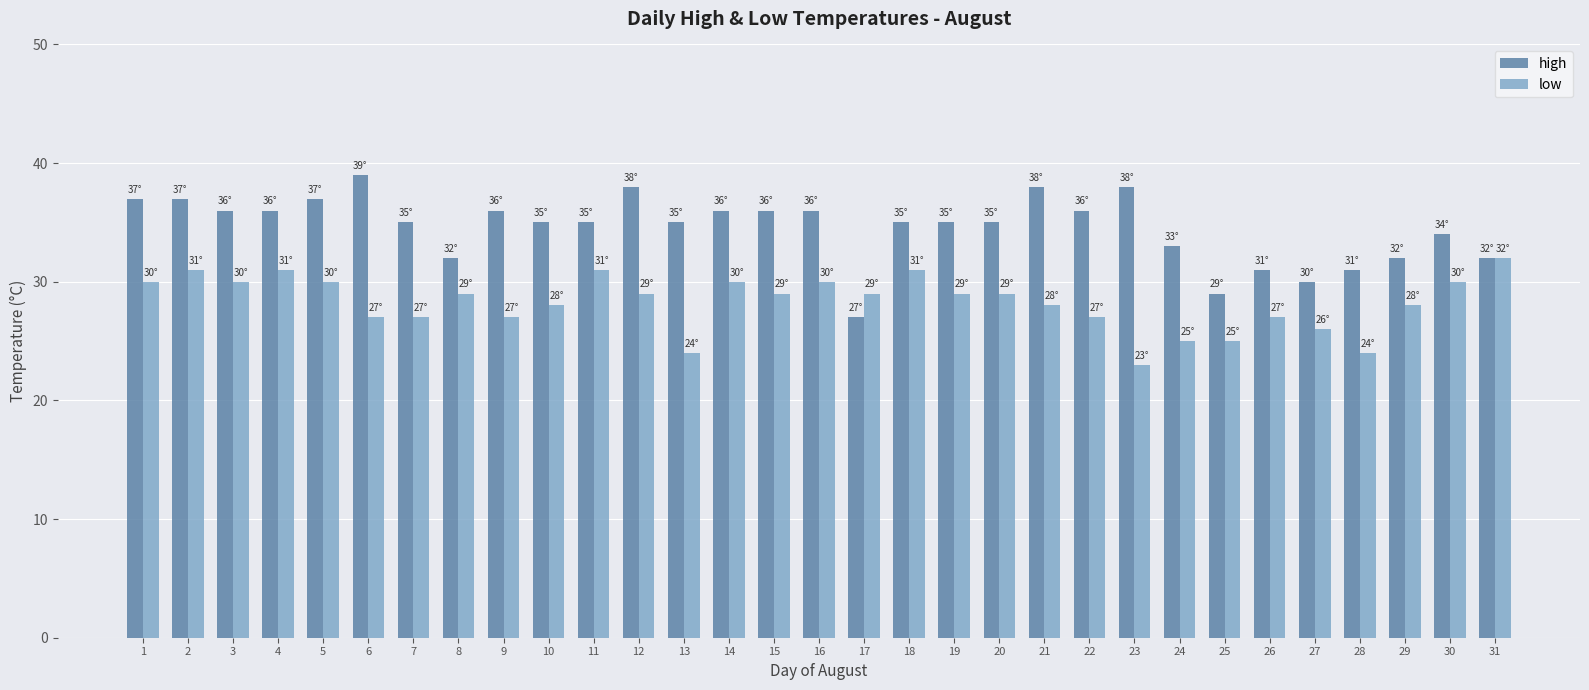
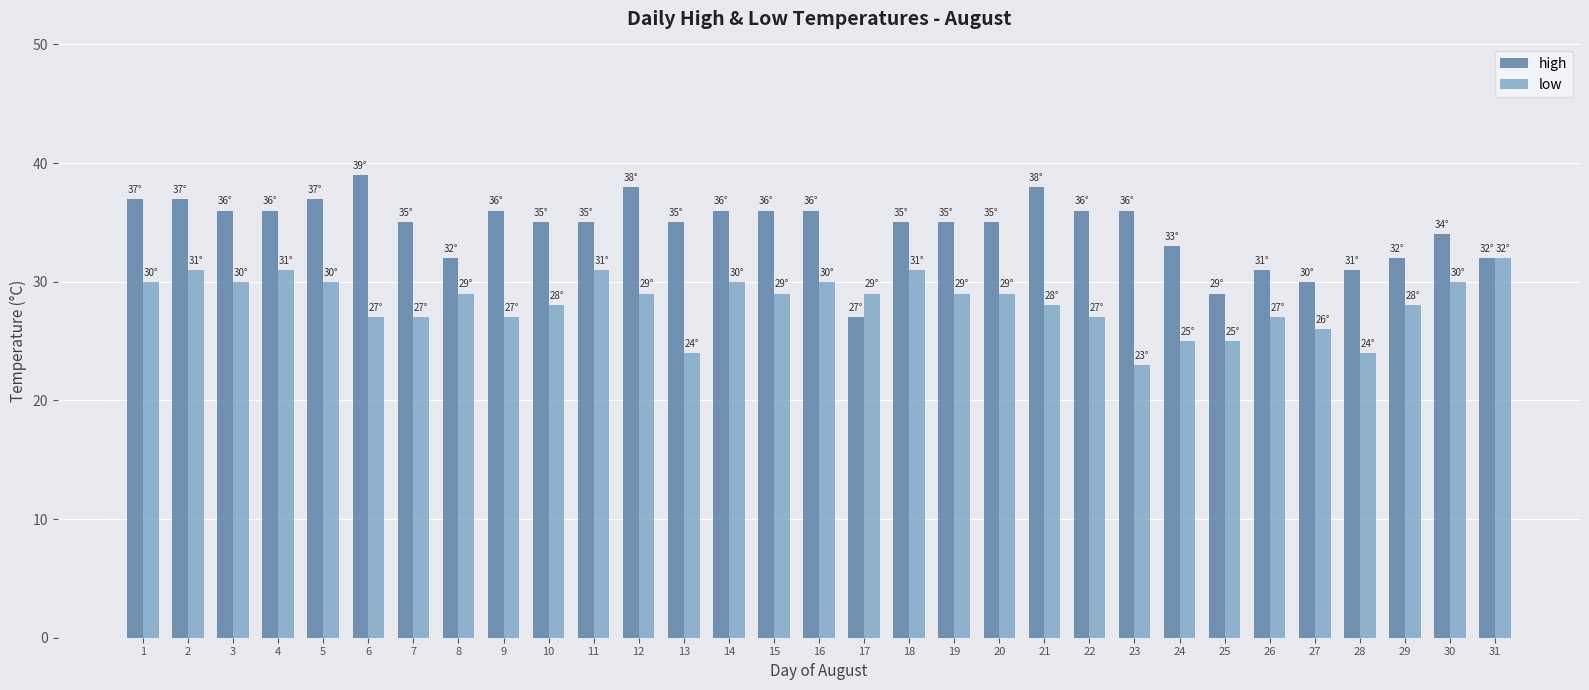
high, 23: 38° -> 36°
